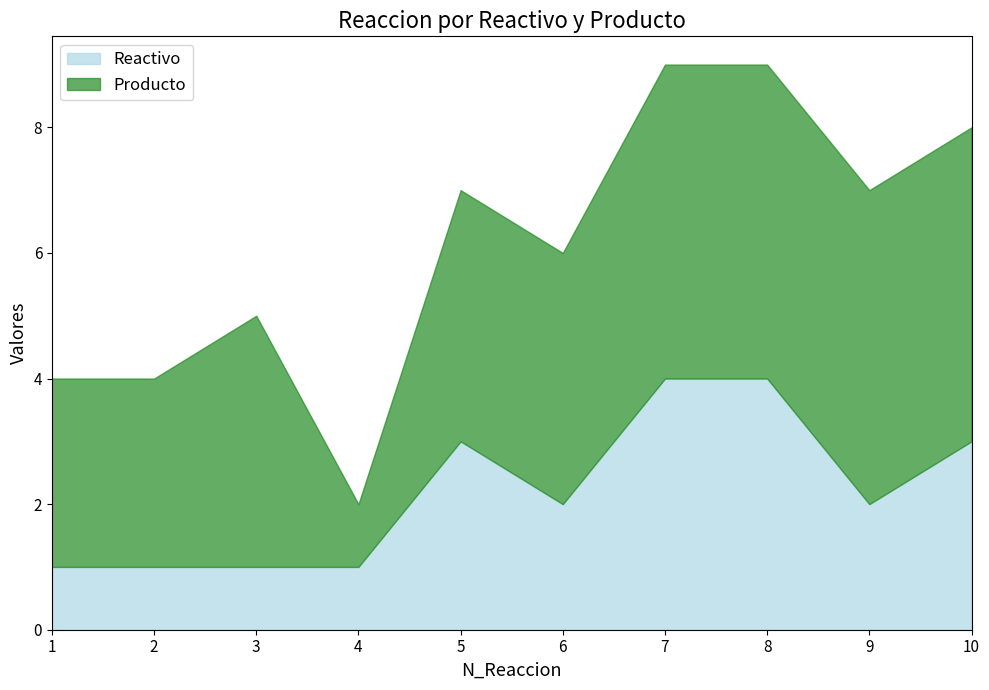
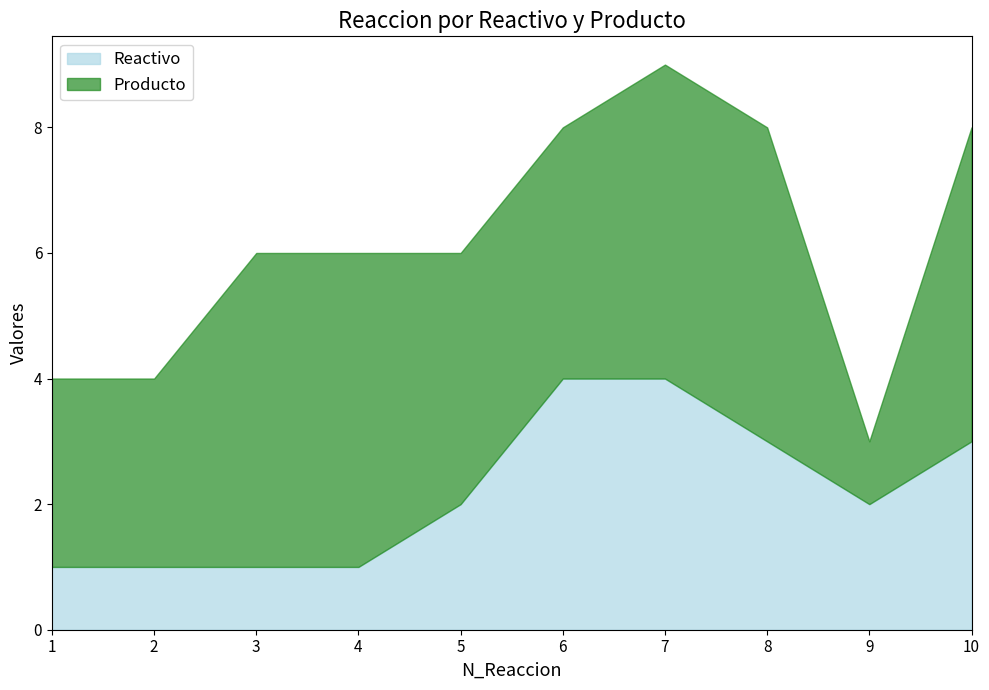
Producto, 3: 4 -> 5
Producto, 4: 1 -> 5
Reactivo, 5: 3 -> 2
Reactivo, 6: 2 -> 4
Reactivo, 8: 4 -> 3
Producto, 9: 5 -> 1
